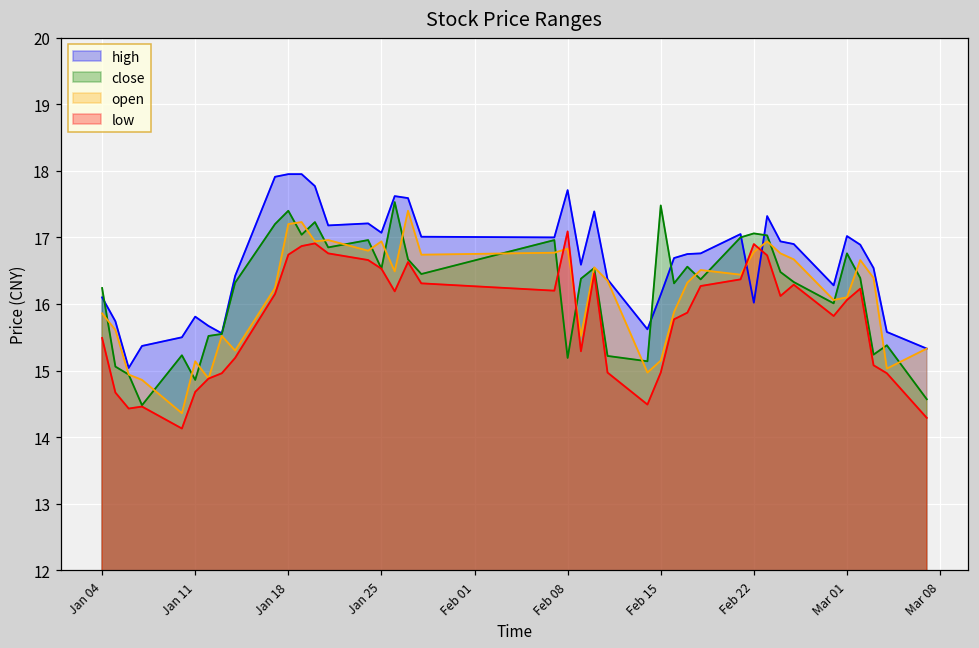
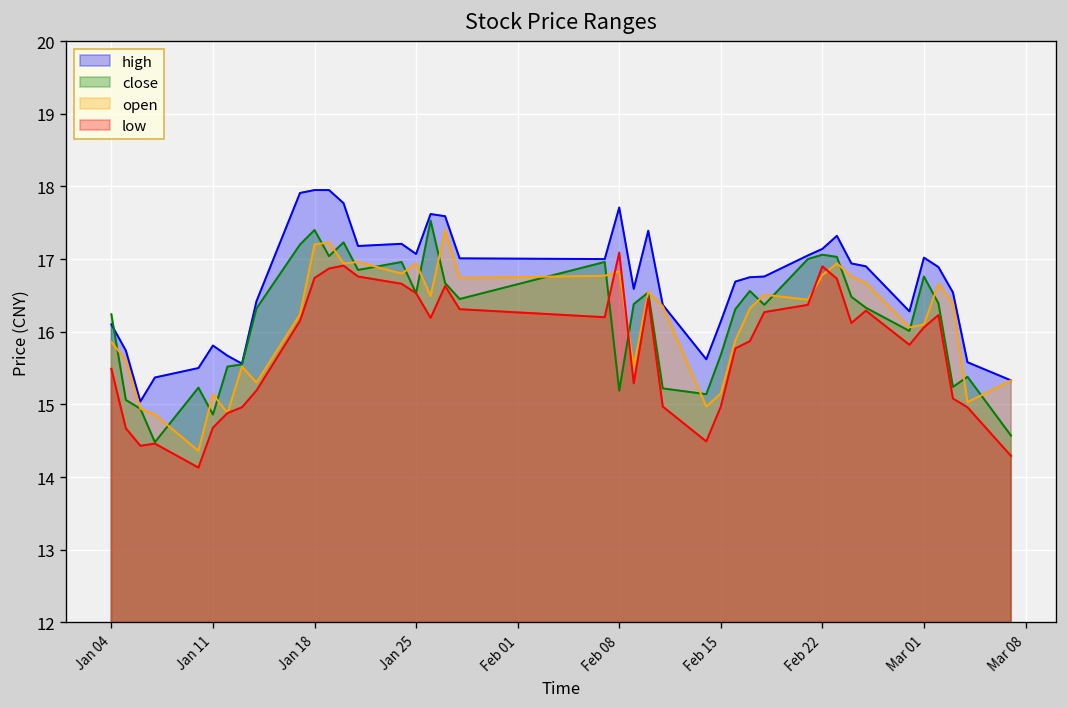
close, Feb 15: 17.5 -> 15.7
high, Feb 22: 16.0 -> 17.1
